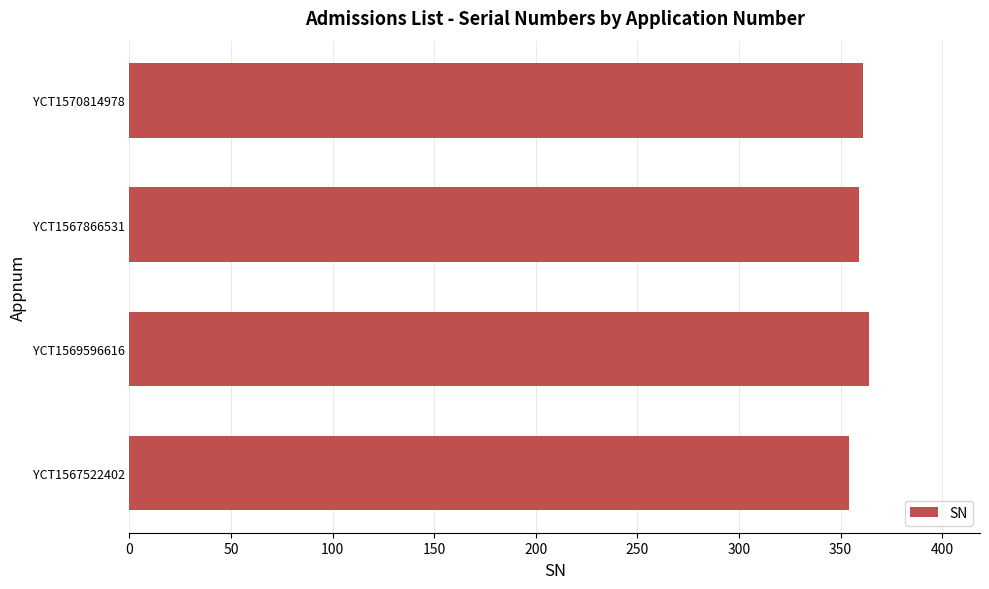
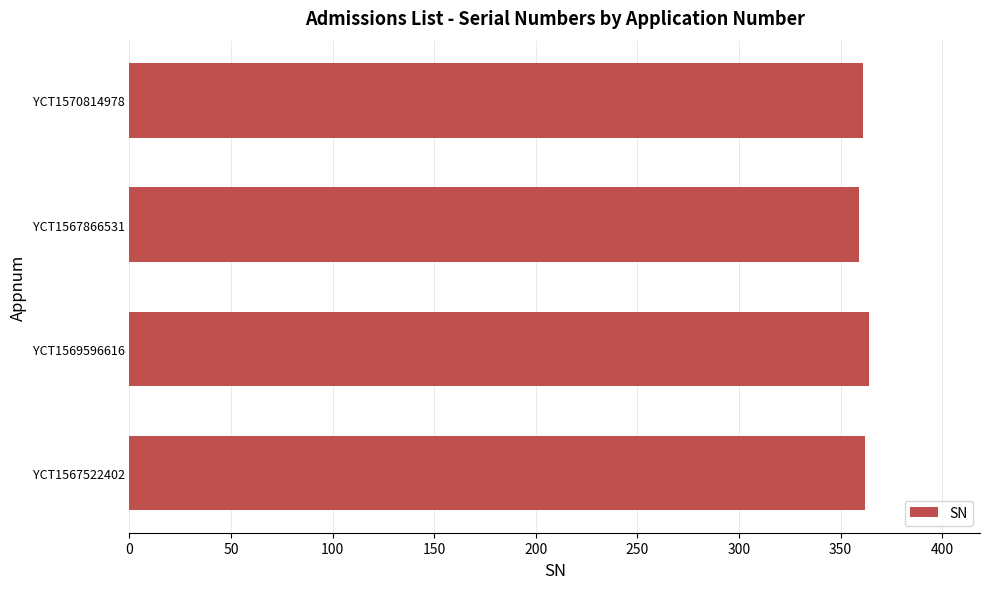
YCT1567522402: 354 -> 362
